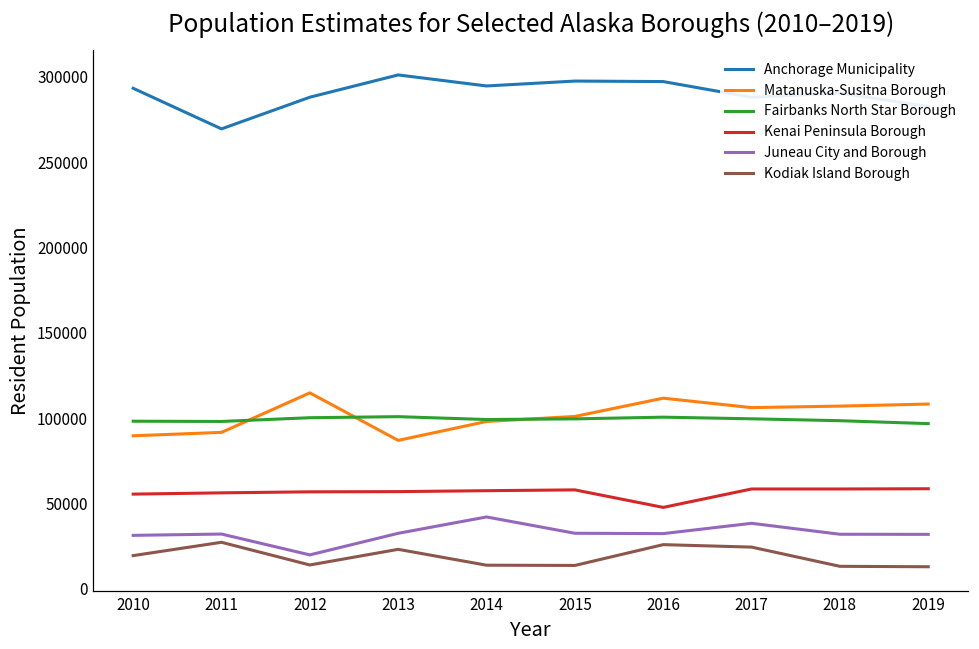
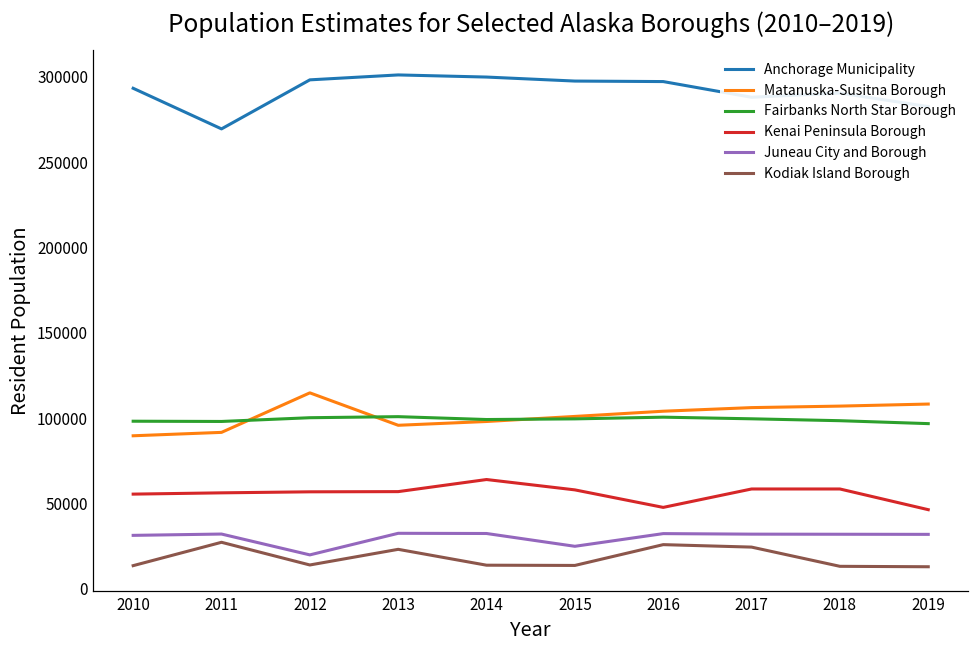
Kodiak Island Borough, 2010: 20000 -> 14000
Anchorage Municipality, 2012: 288000 -> 298000
Matanuska-Susitna Borough, 2013: 87000 -> 96000
Anchorage Municipality, 2014: 295000 -> 300000
Kenai Peninsula Borough, 2014: 58000 -> 64000
Juneau City and Borough, 2014: 42000 -> 32000
Juneau City and Borough, 2015: 33000 -> 25000
Matanuska-Susitna Borough, 2016: 112000 -> 104000
Juneau City and Borough, 2017: 38000 -> 32000
Kenai Peninsula Borough, 2019: 59000 -> 46000
